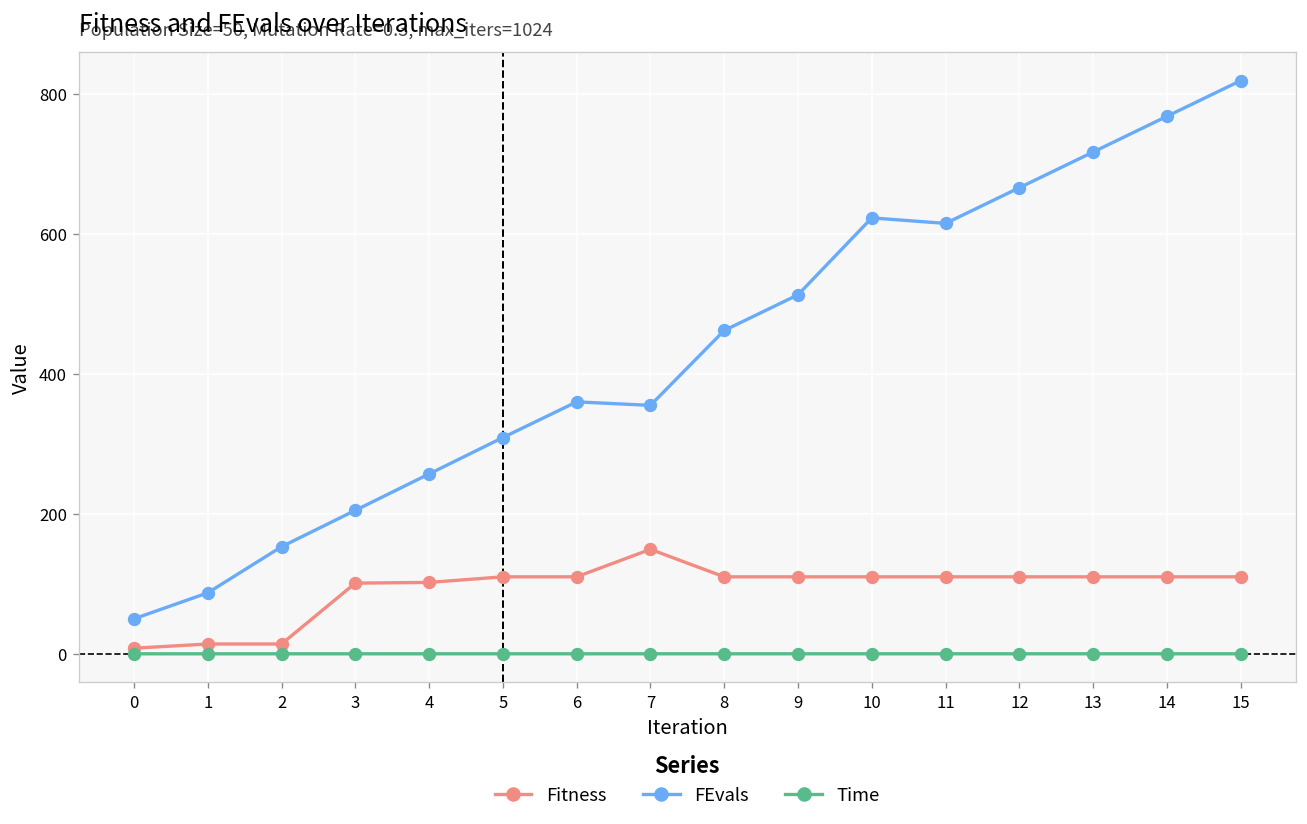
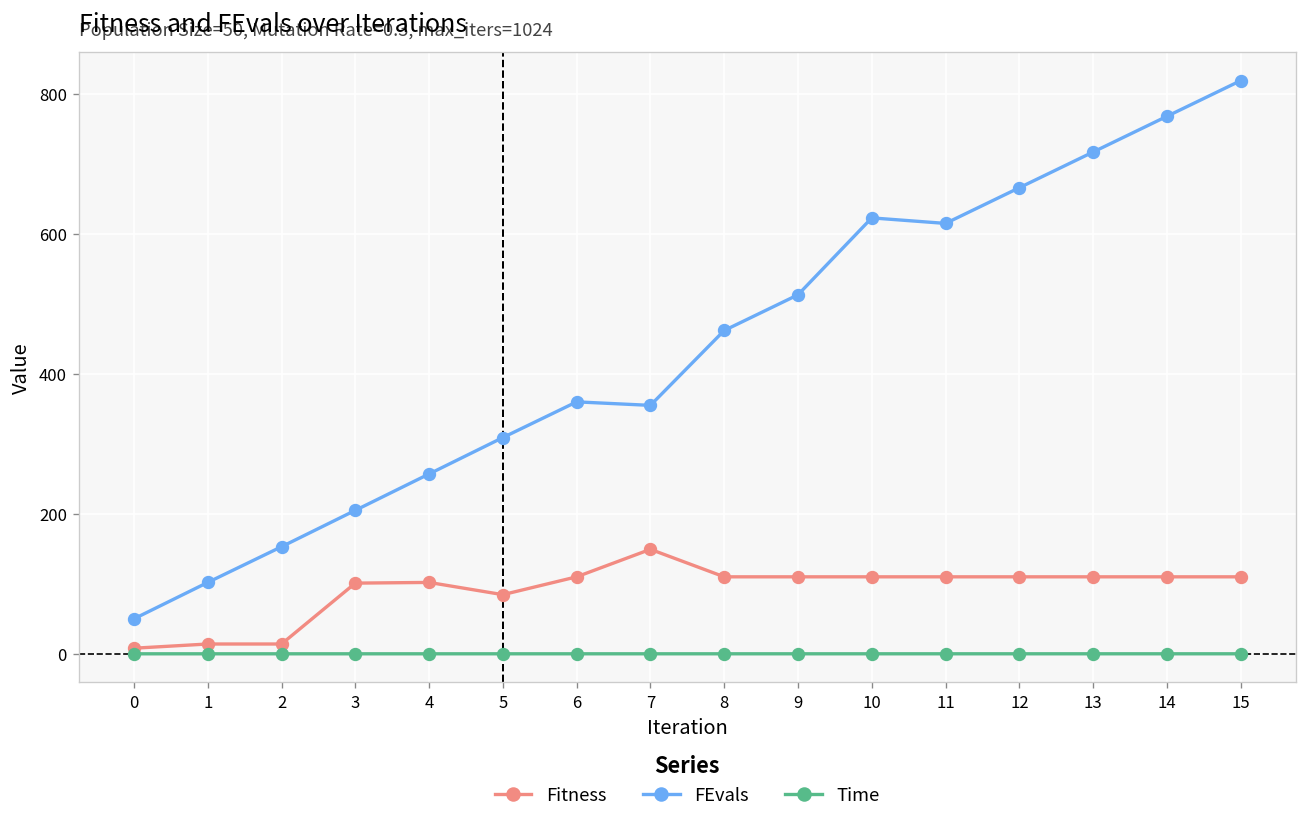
FEvals, 1: 90 -> 100
Fitness, 5: 110 -> 80
